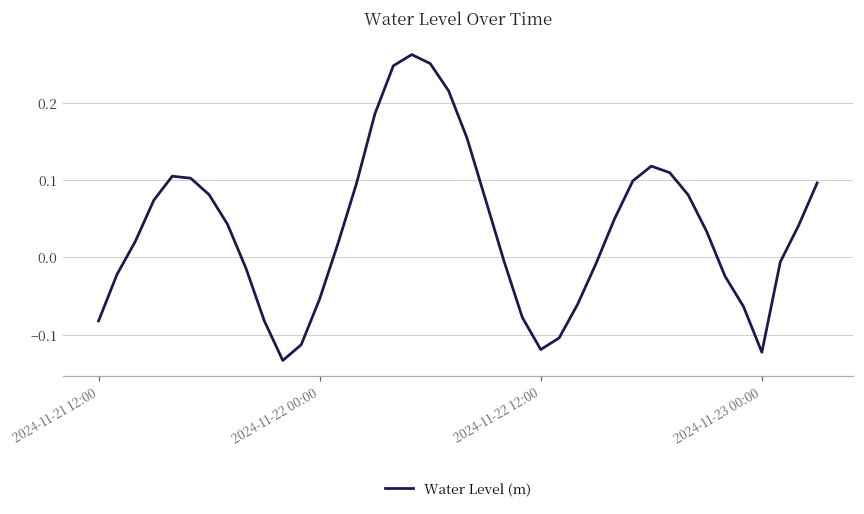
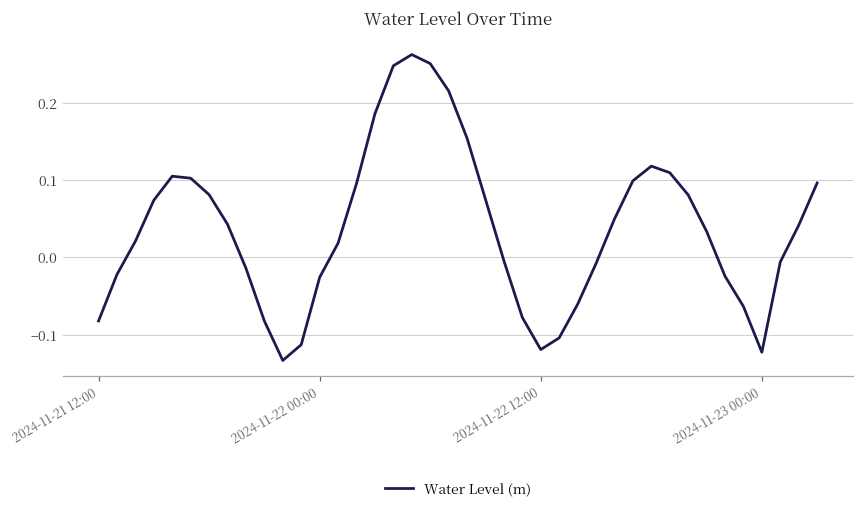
2024-11-22 00:00: -0.05 -> -0.03
